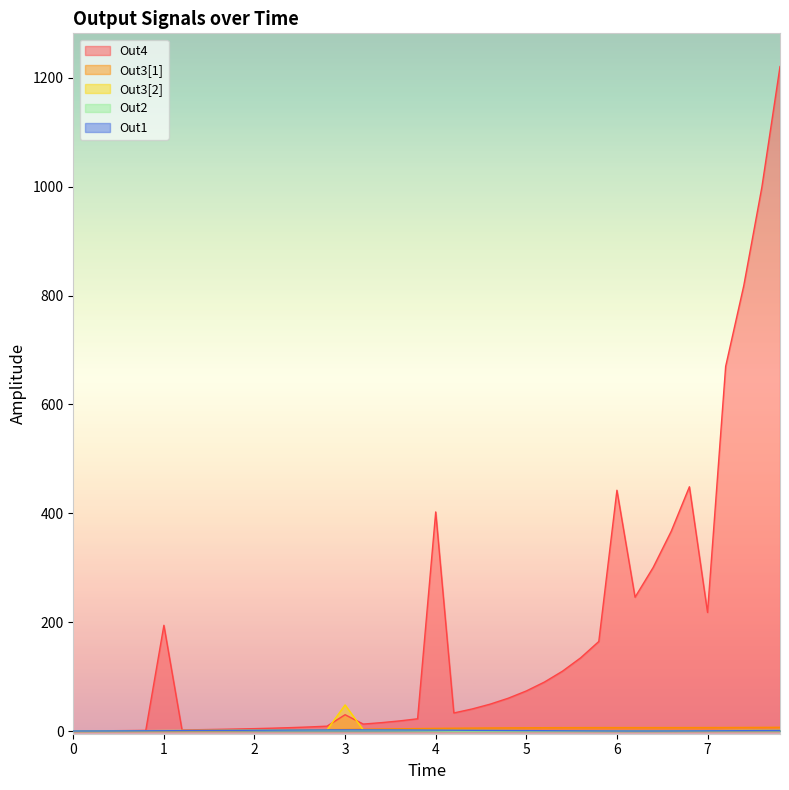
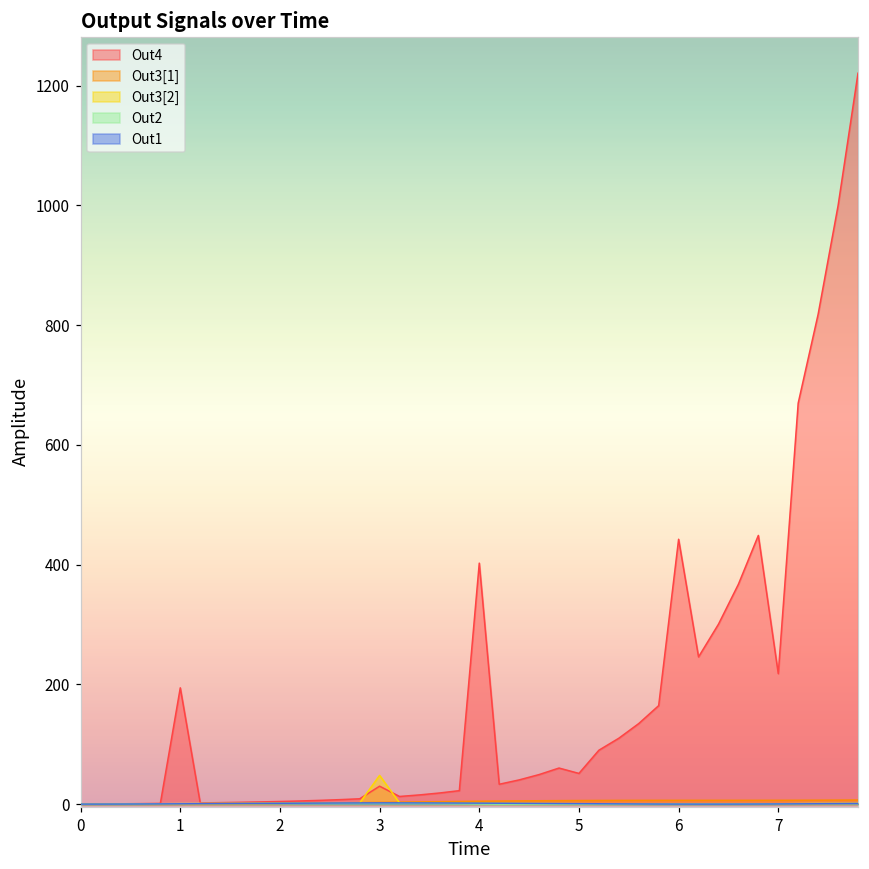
Out4, 5: 70 -> 50
